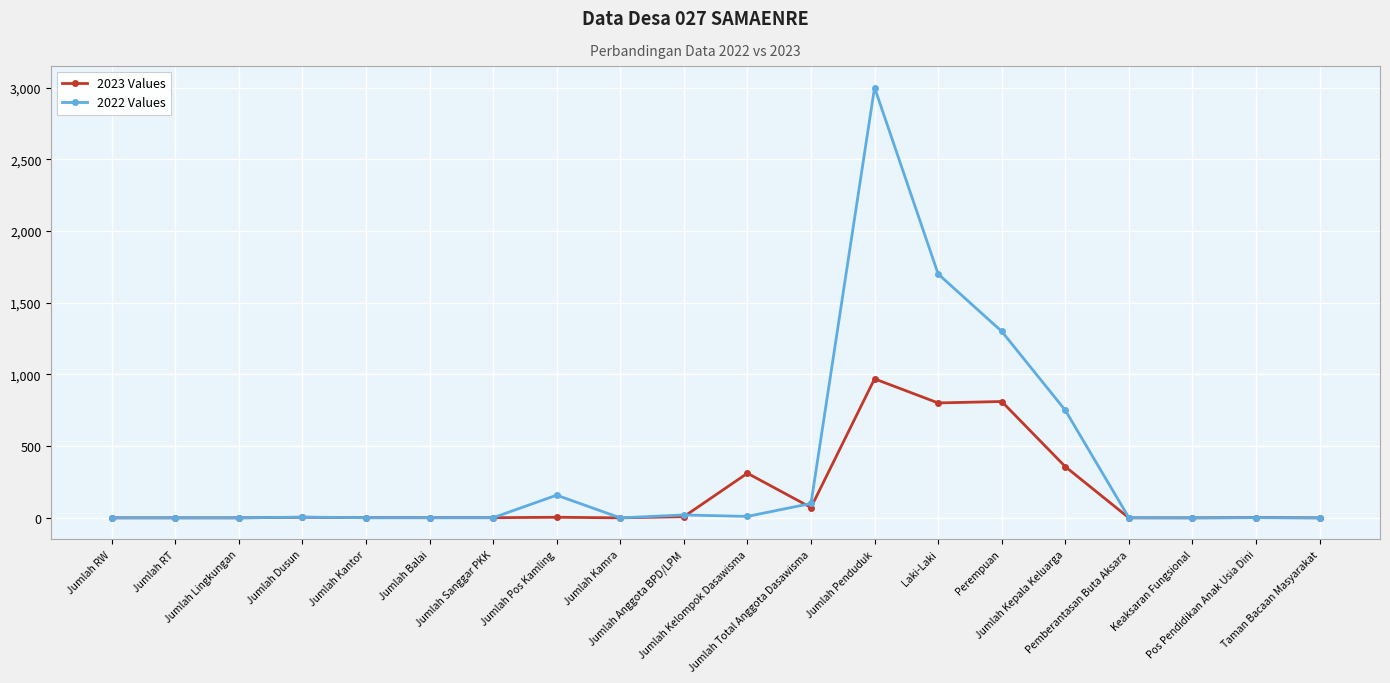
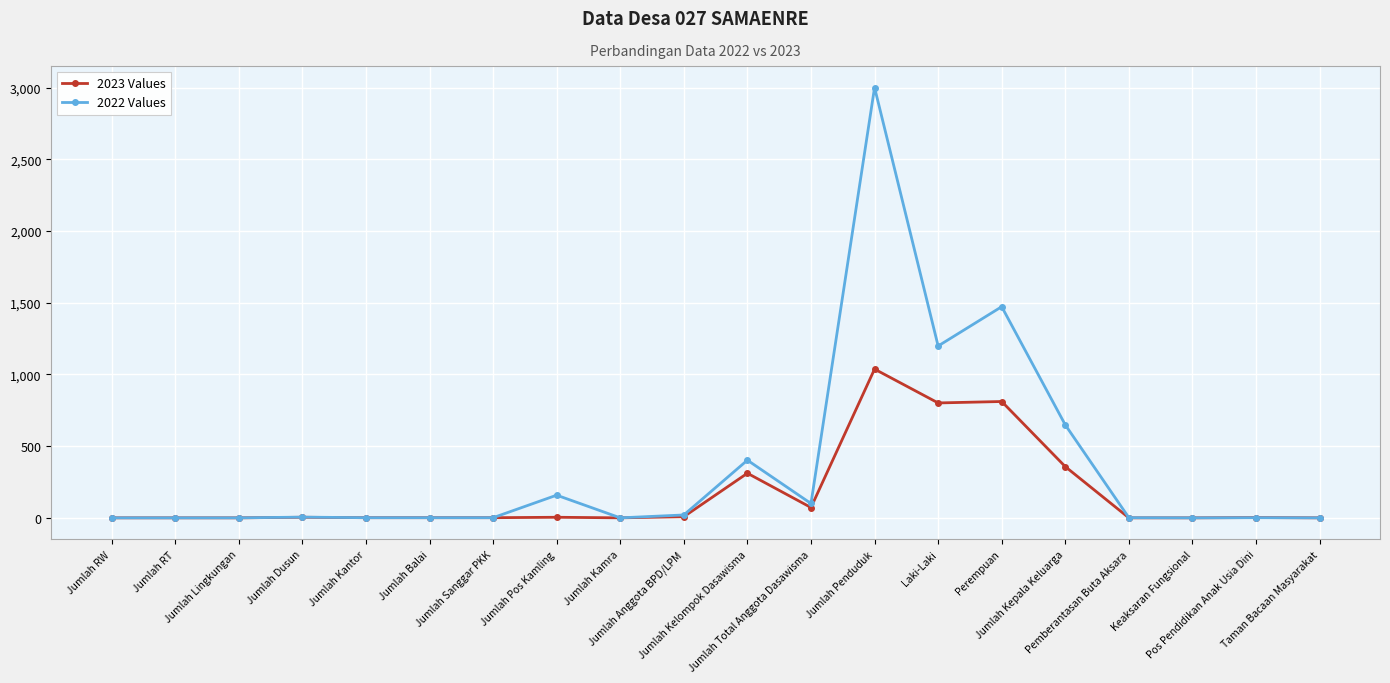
2022 Values, Jumlah Kelompok Dasawisma: 10 -> 400
2023 Values, Jumlah Penduduk: 970 -> 1,040
2022 Values, Laki-Laki: 1,700 -> 1,200
2022 Values, Perempuan: 1,300 -> 1,470
2022 Values, Jumlah Kepala Keluarga: 750 -> 650
